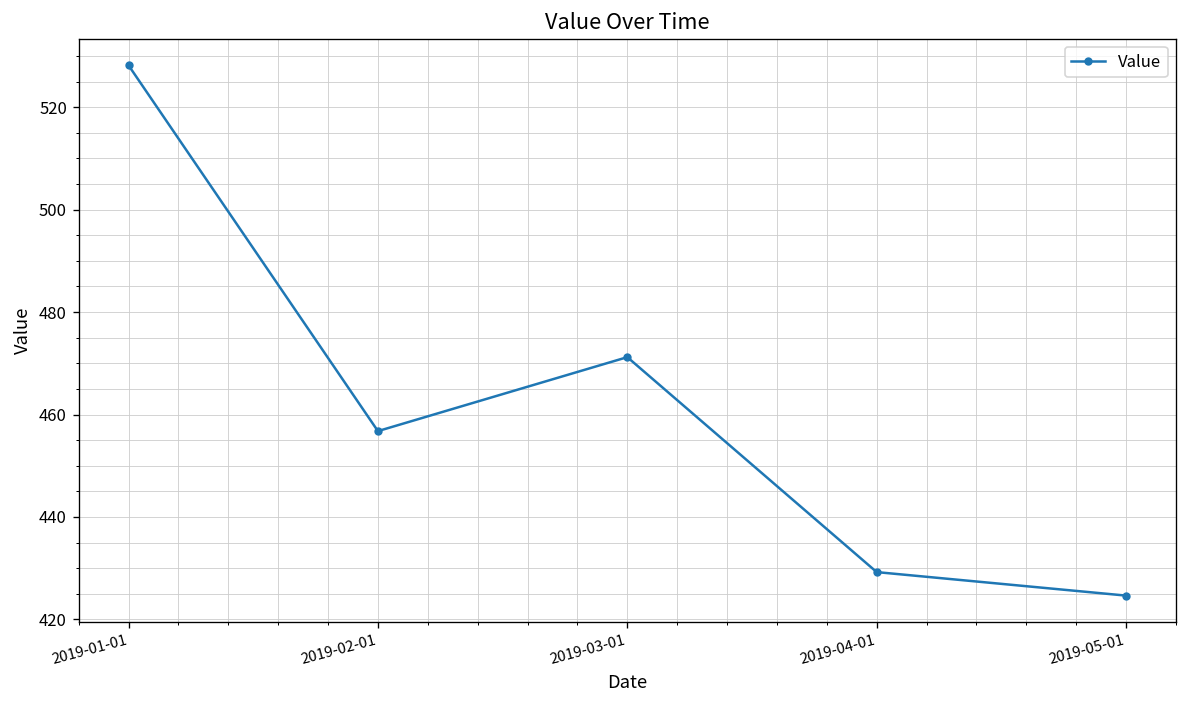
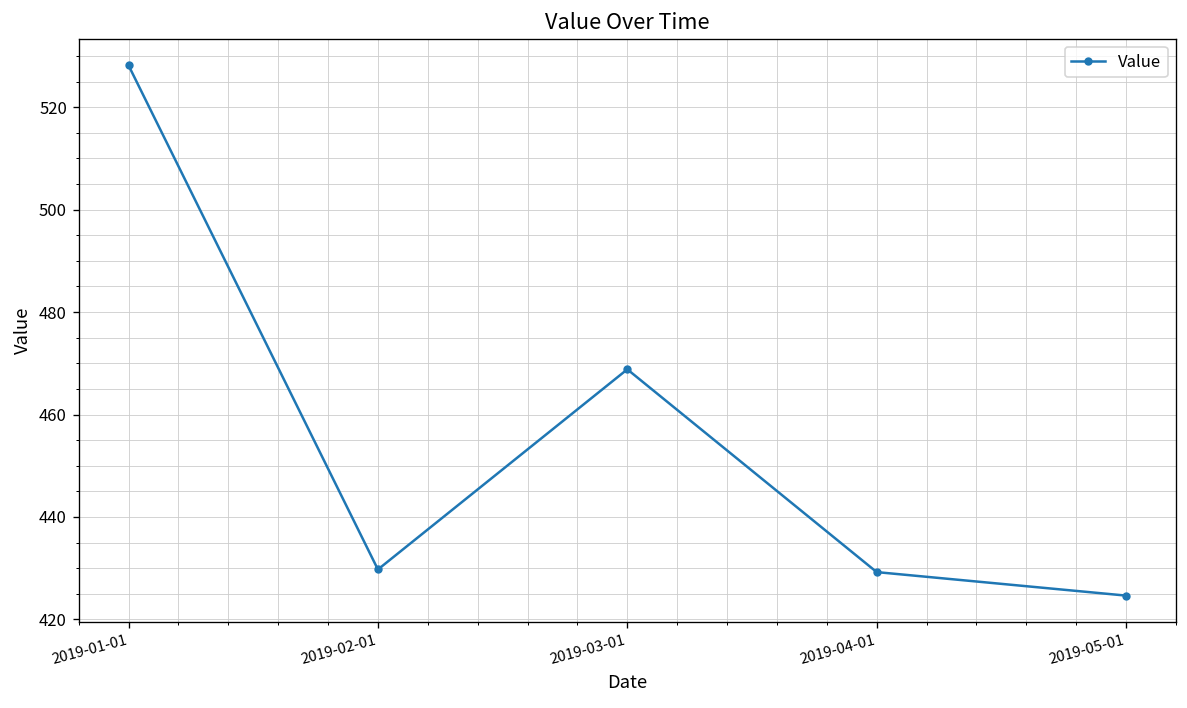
2019-02-01: 457 -> 430
2019-03-01: 471 -> 469
